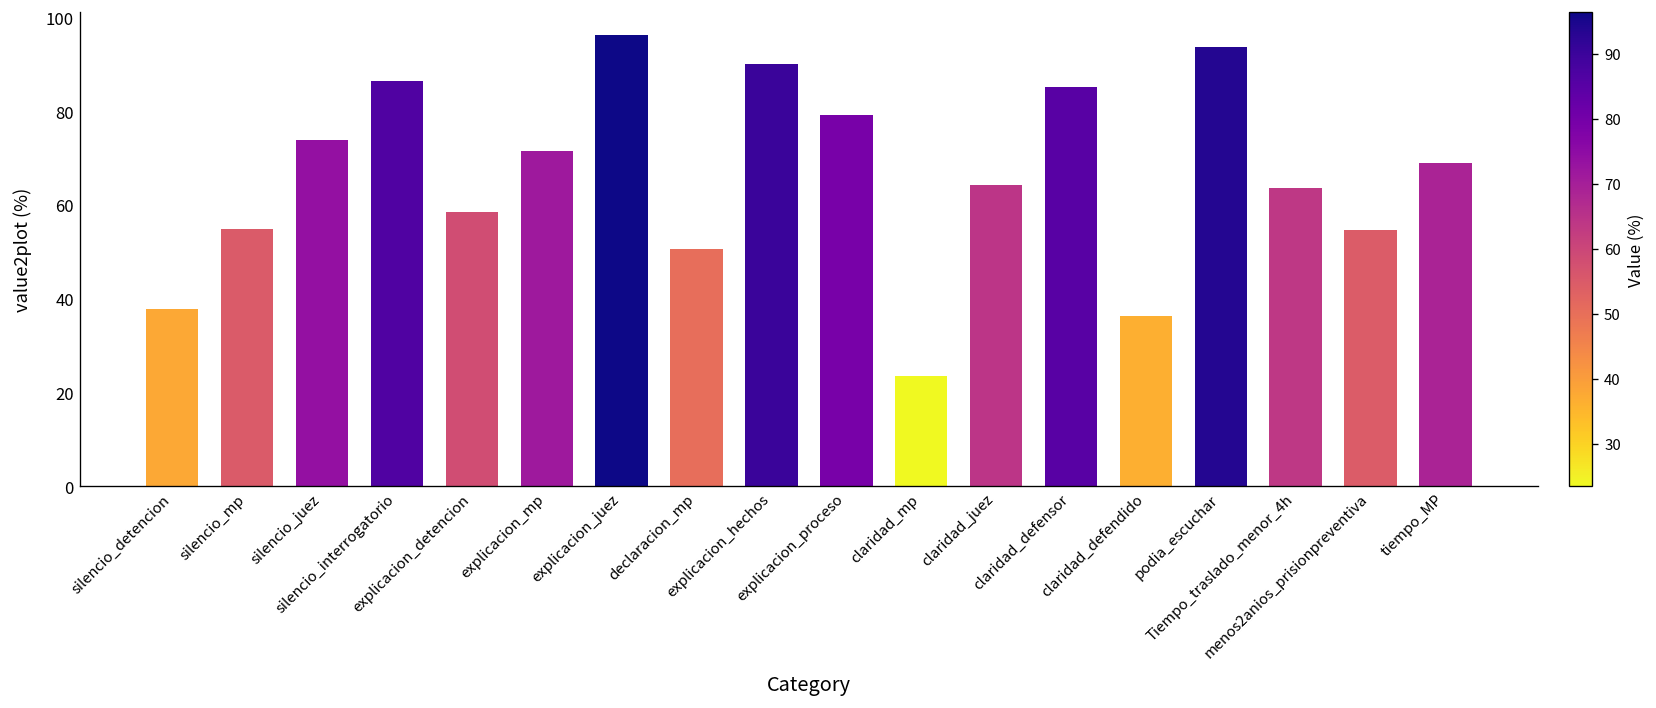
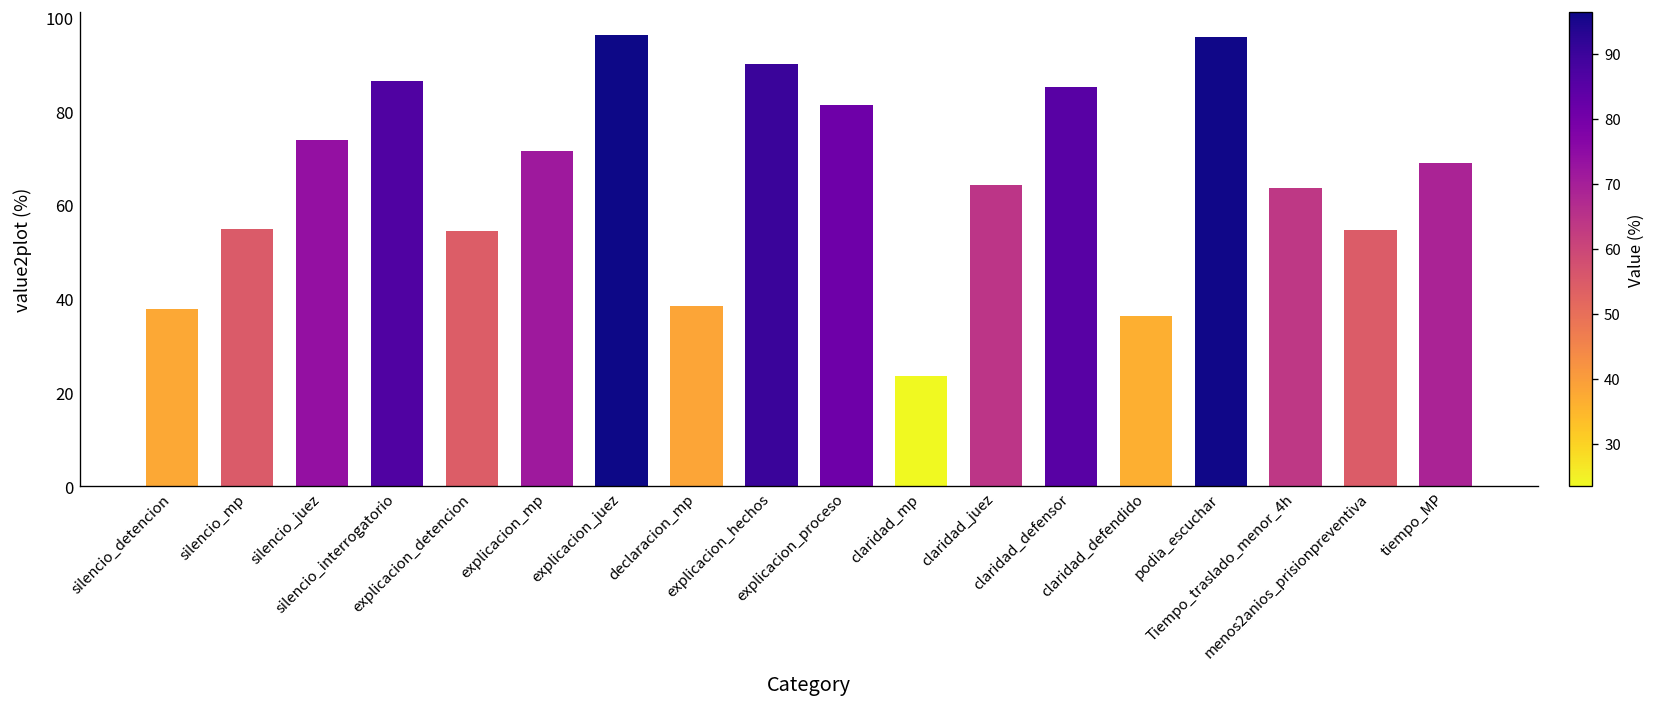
explicacion_detencion: 58 -> 55
declaracion_mp: 51 -> 39
explicacion_proceso: 79 -> 81
podia_escuchar: 94 -> 96
